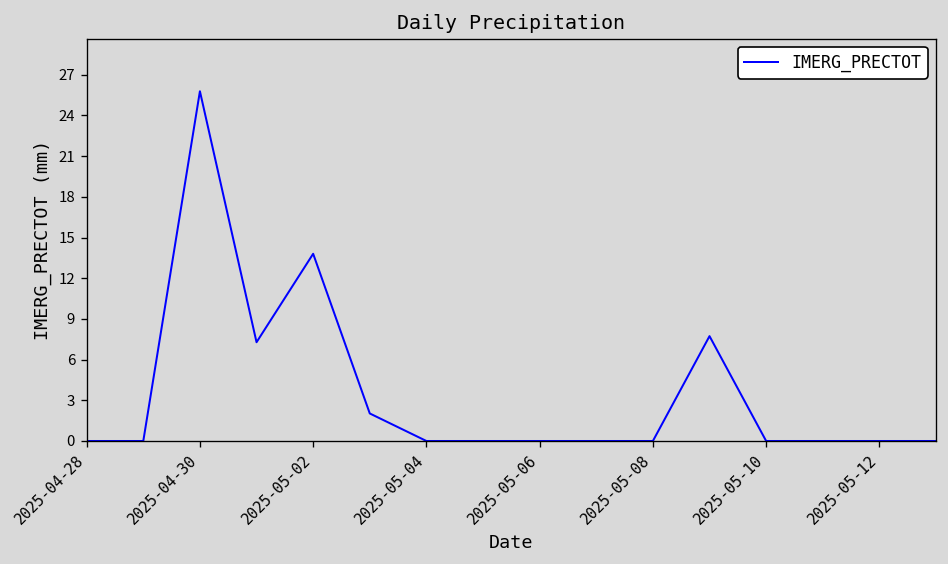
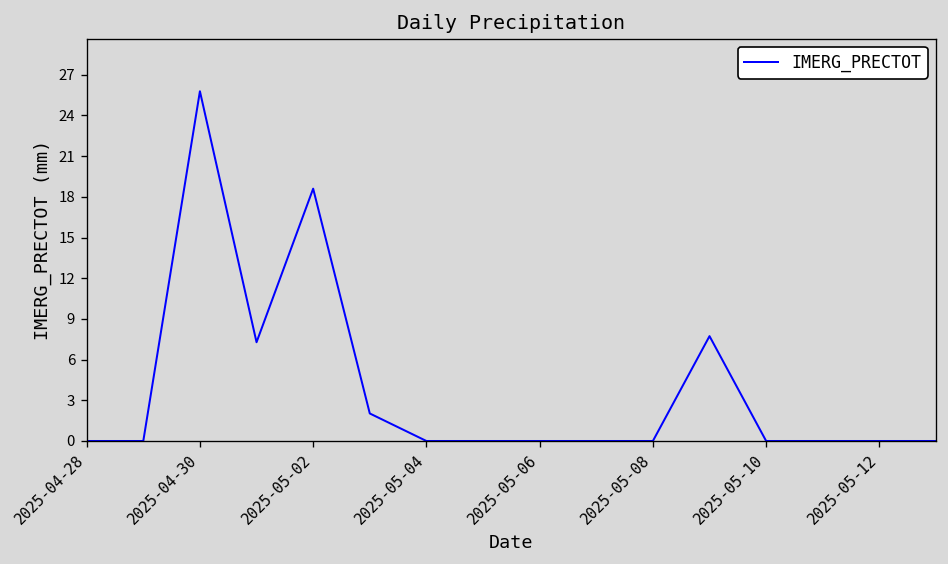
2025-05-02: 13.8 -> 18.6
